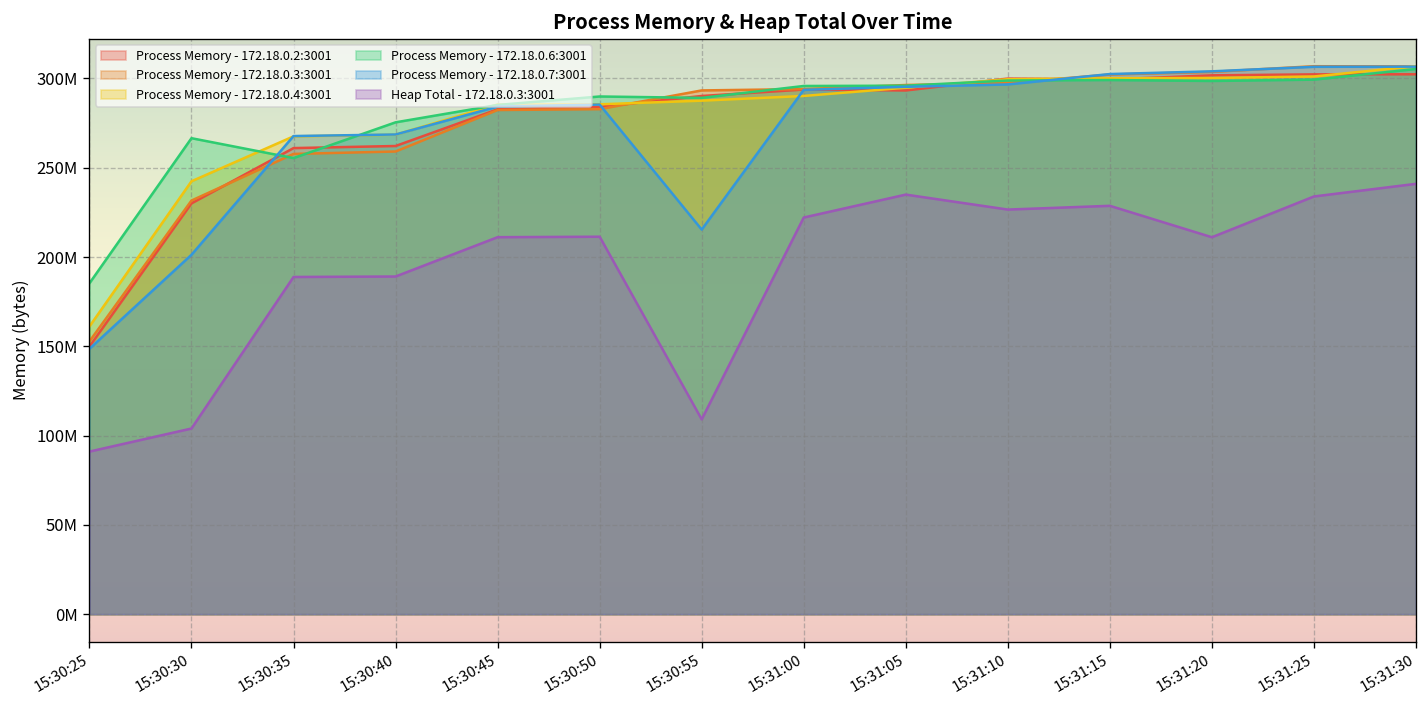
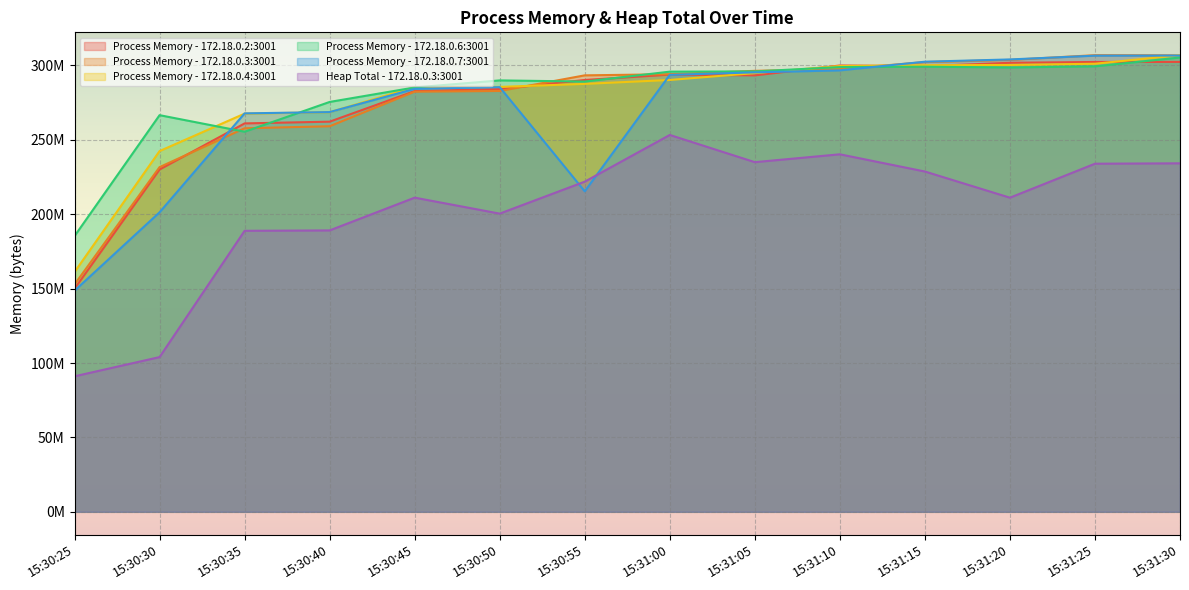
Heap Total - 172.18.0.3:3001, 15:30:50: 211000000 -> 200000000
Heap Total - 172.18.0.3:3001, 15:30:55: 109000000 -> 222000000
Heap Total - 172.18.0.3:3001, 15:31:00: 222000000 -> 253000000
Heap Total - 172.18.0.3:3001, 15:31:10: 227000000 -> 240000000
Heap Total - 172.18.0.3:3001, 15:31:30: 241000000 -> 234000000
